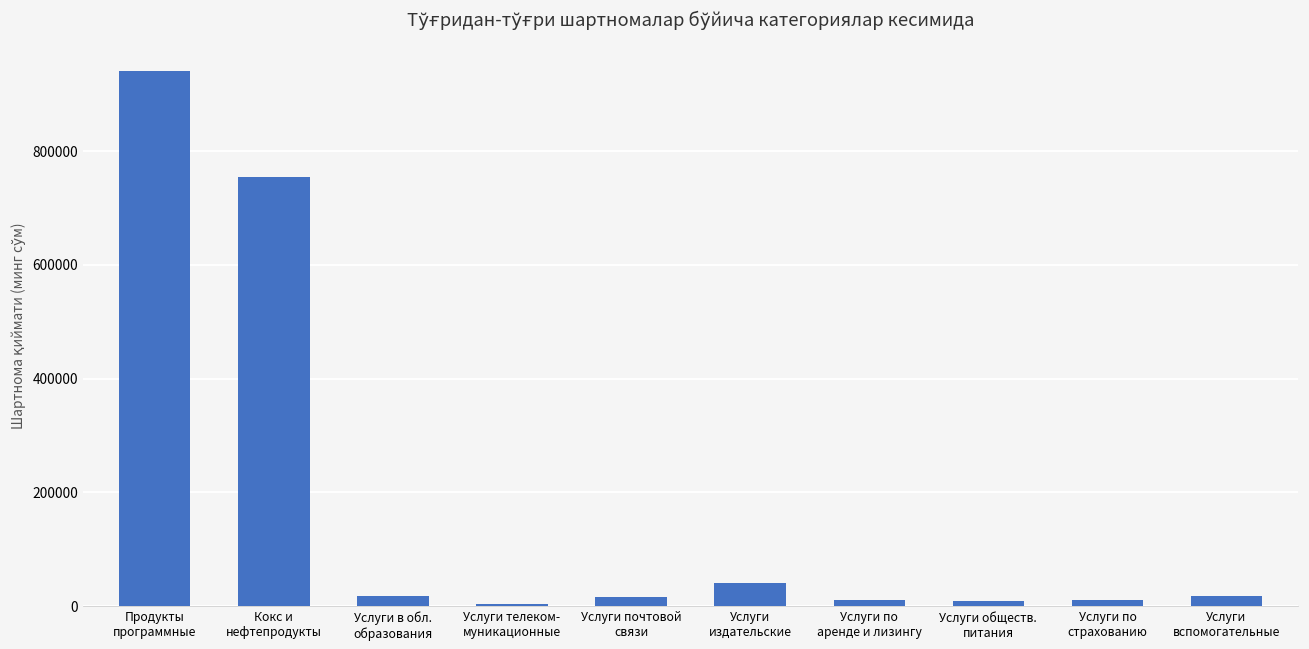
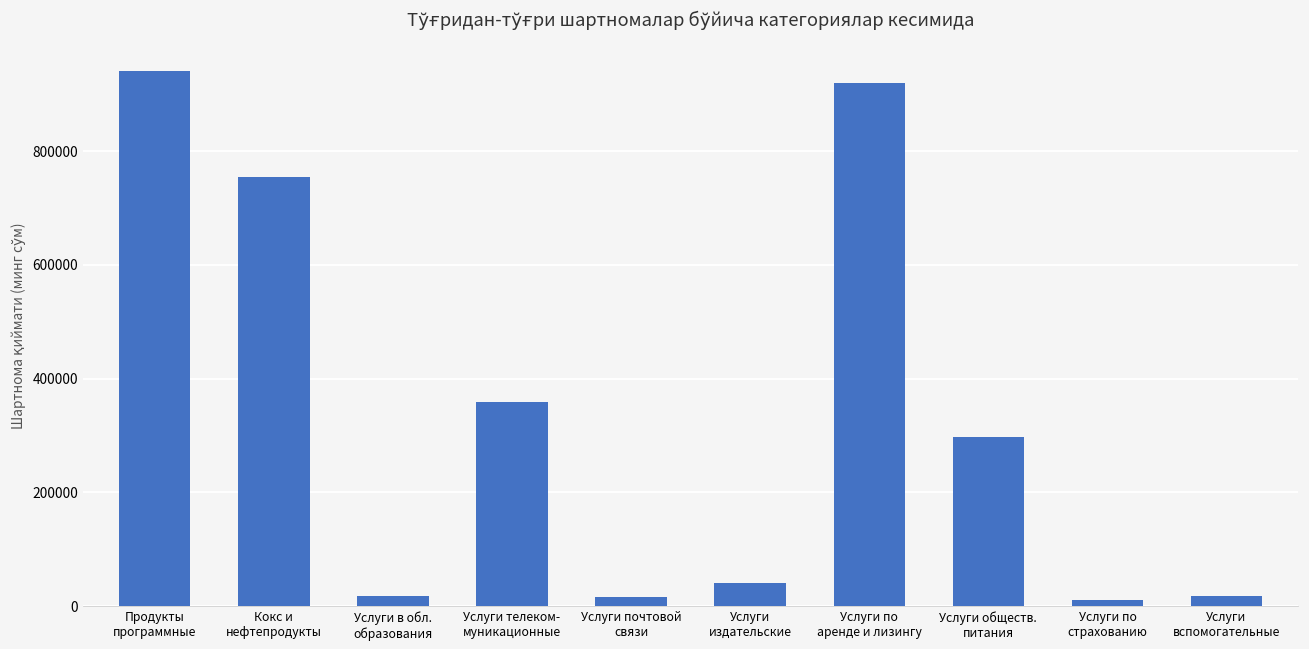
Услуги телеком- муникационные: 0 -> 360000
Услуги по аренде и лизингу: 10000 -> 920000
Услуги обществ. питания: 10000 -> 300000
